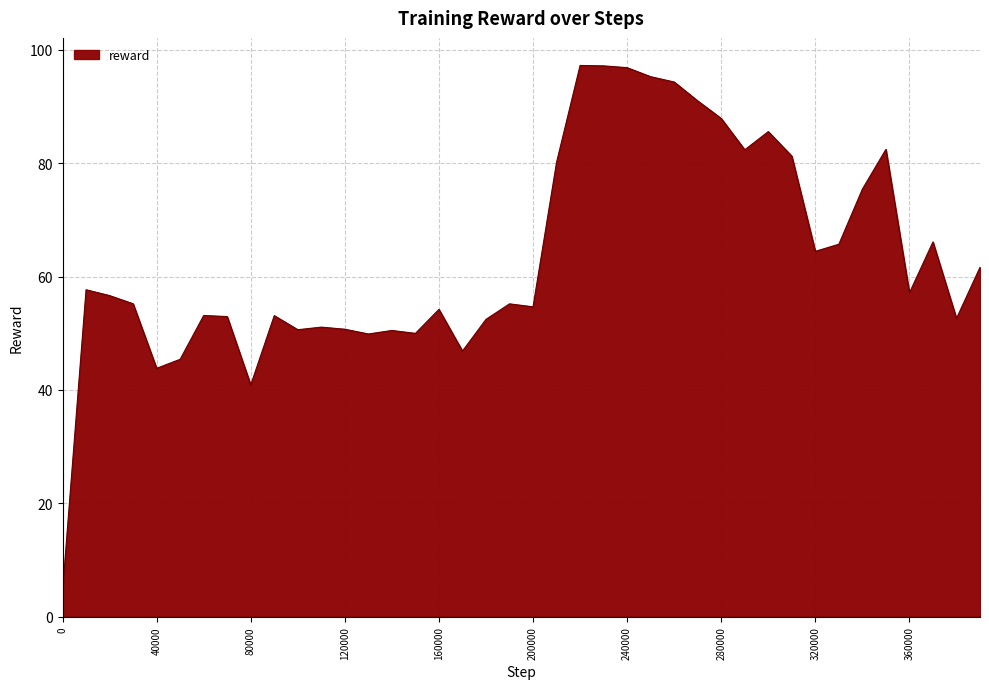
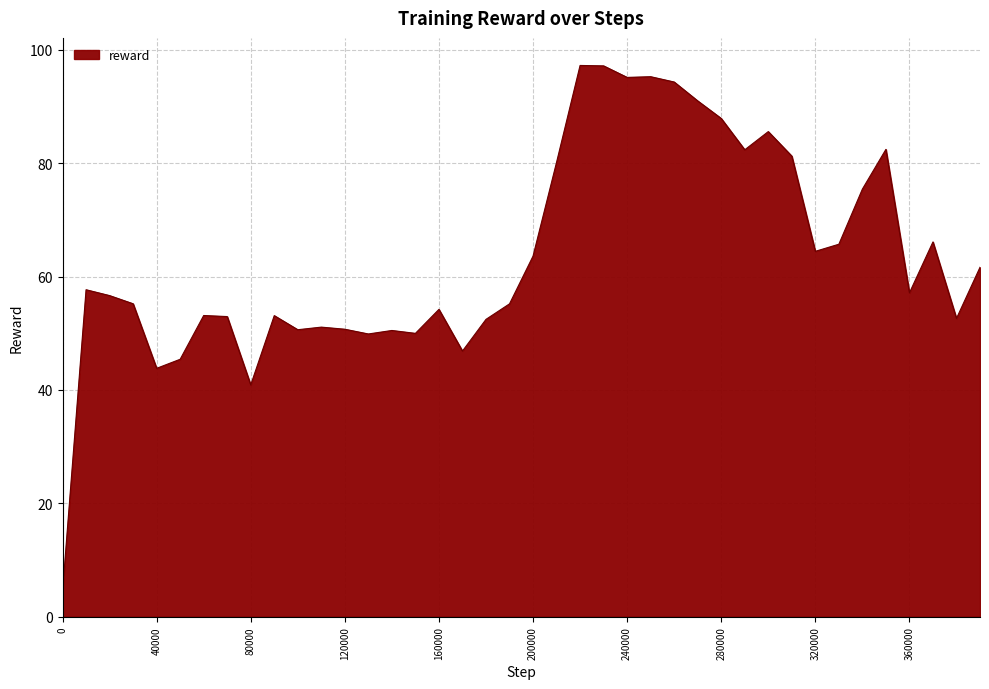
200000: 55 -> 64
240000: 97 -> 95
